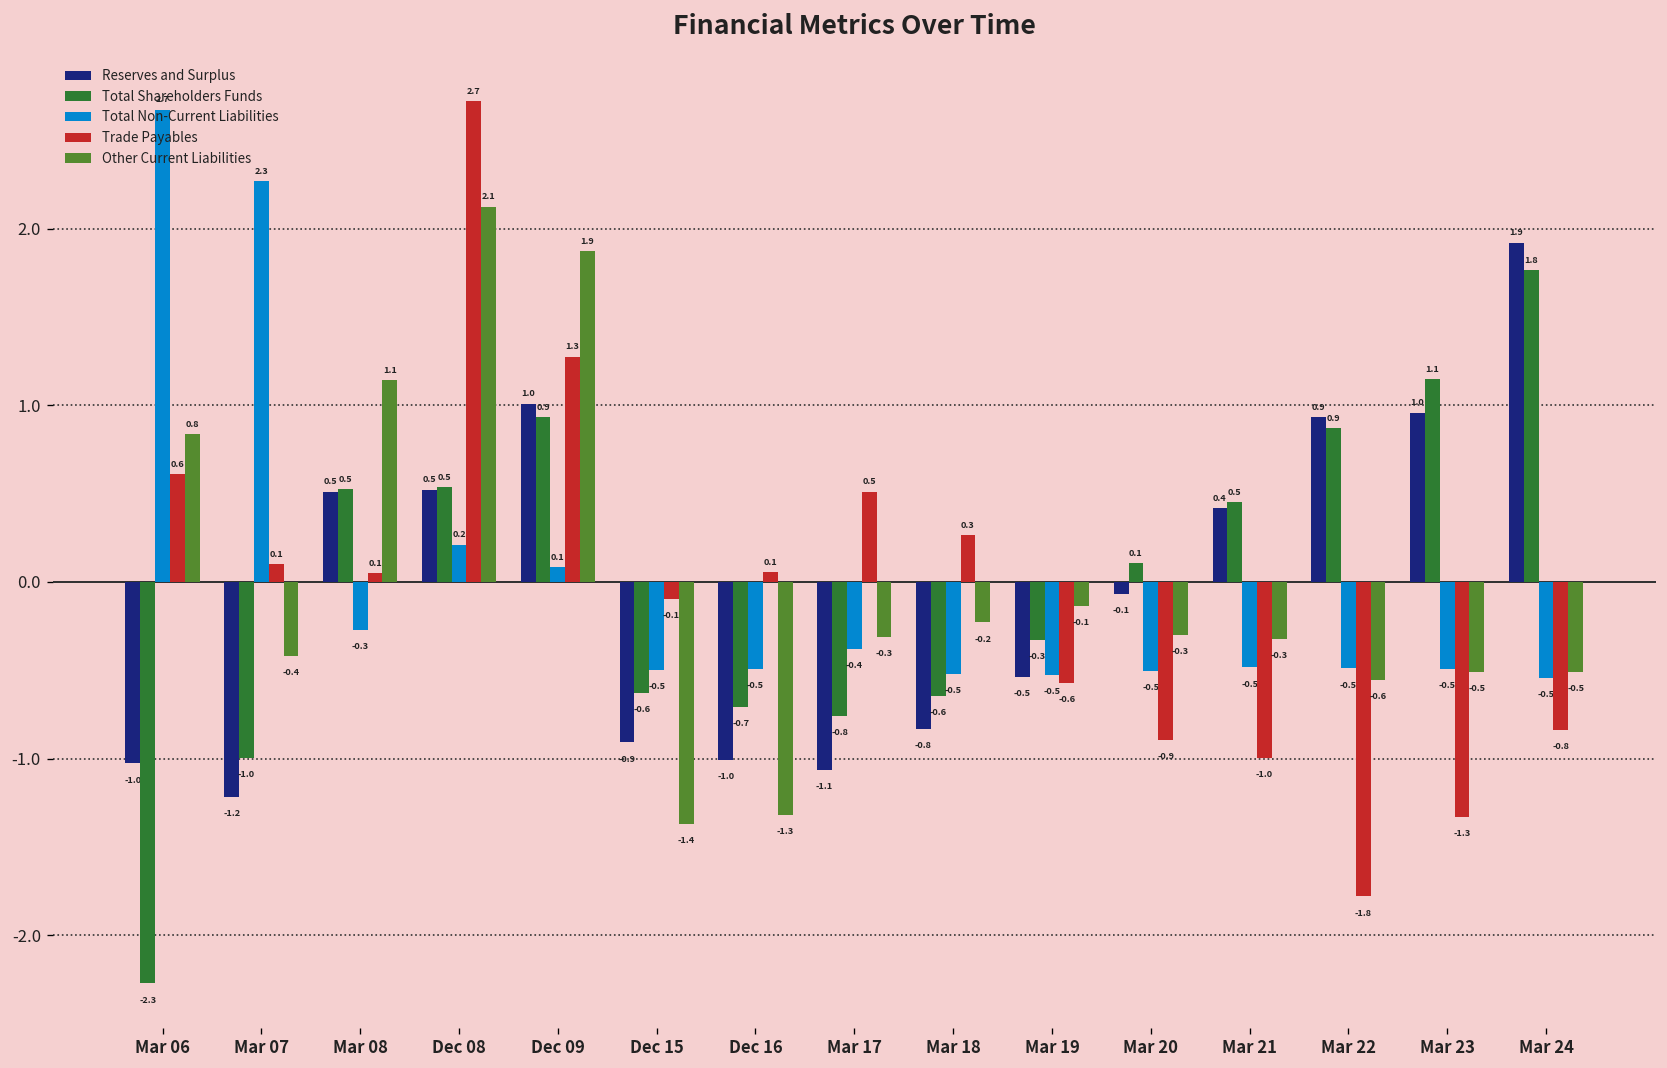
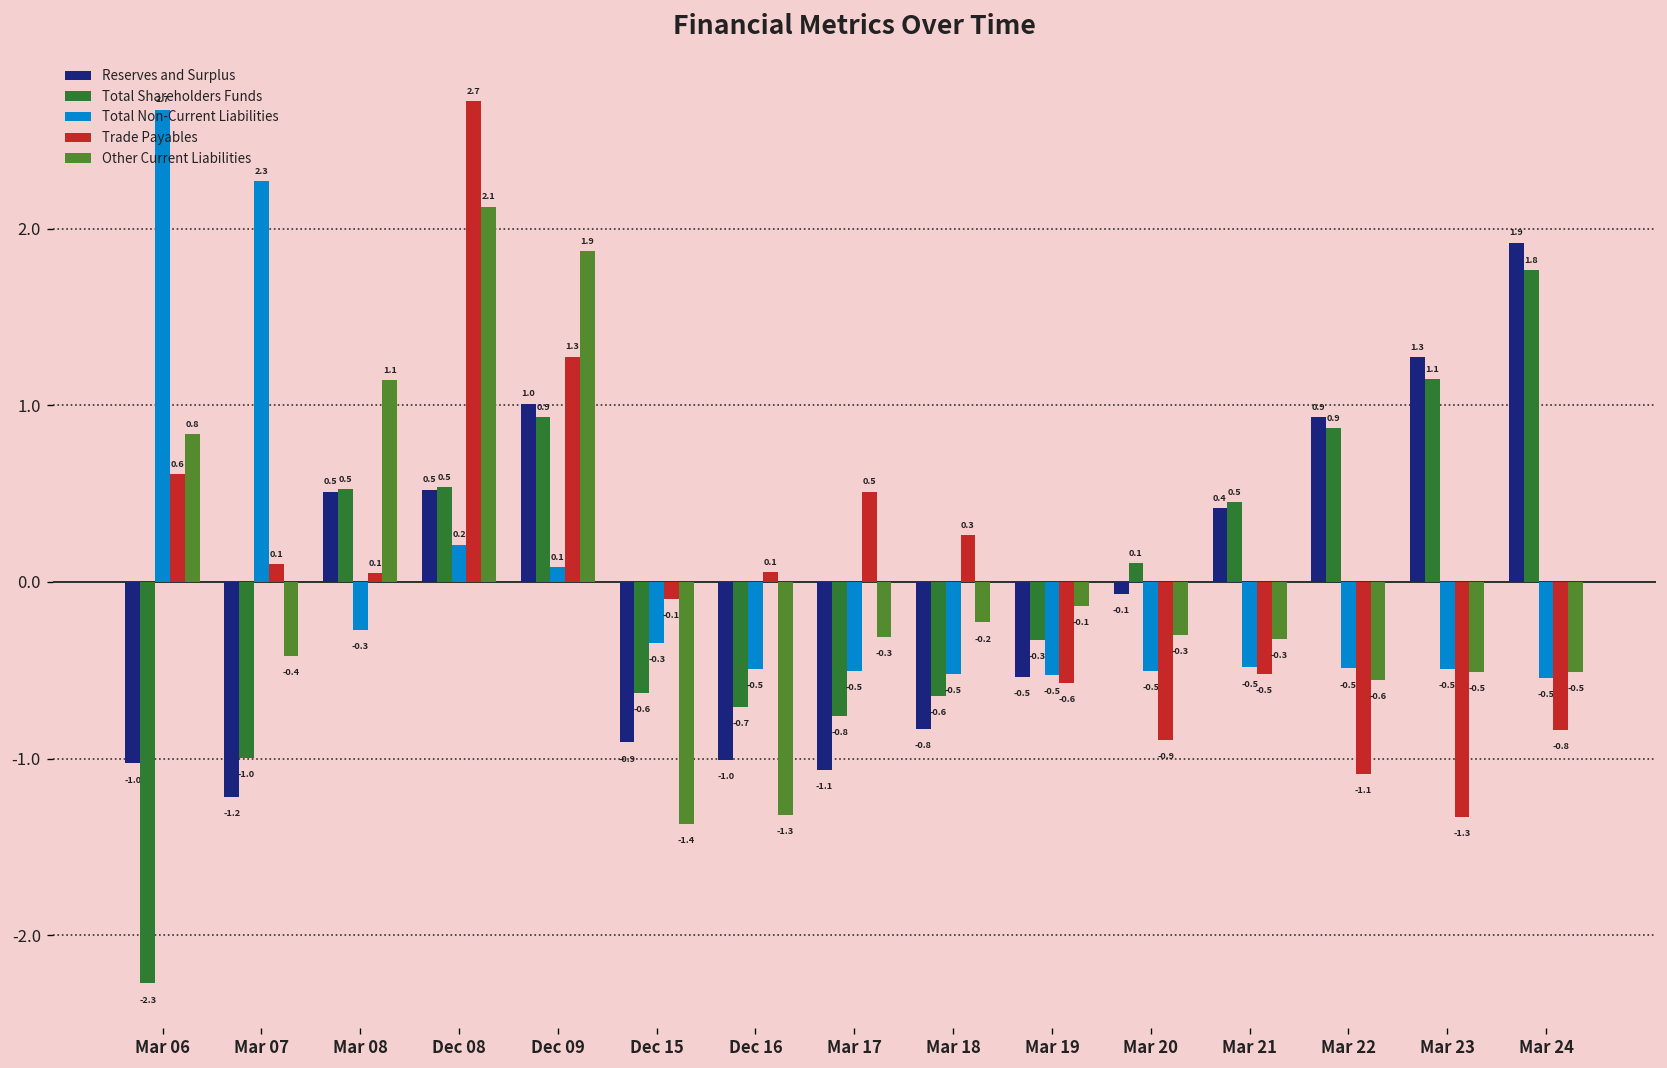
Total Non-Current Liabilities, Dec 15: -0.5 -> -0.3
Total Non-Current Liabilities, Mar 17: -0.4 -> -0.5
Trade Payables, Mar 21: -1.0 -> -0.5
Trade Payables, Mar 22: -1.8 -> -1.1
Reserves and Surplus, Mar 23: 1.0 -> 1.3
